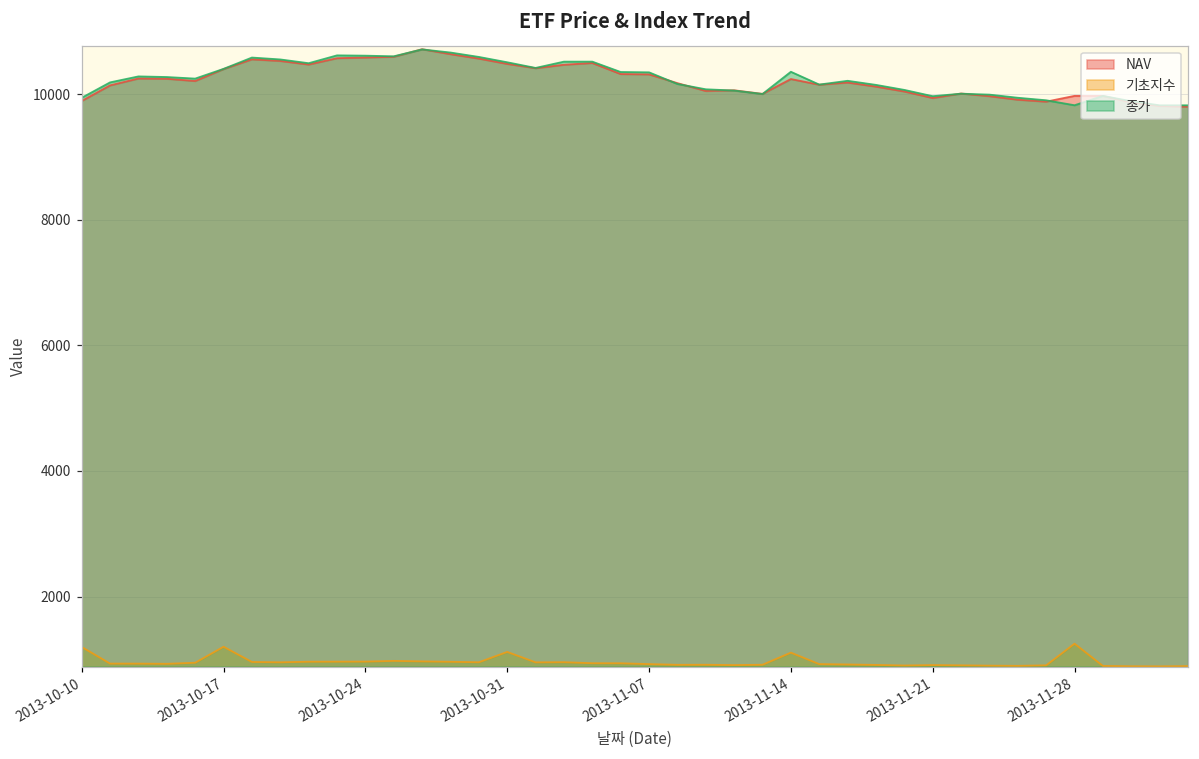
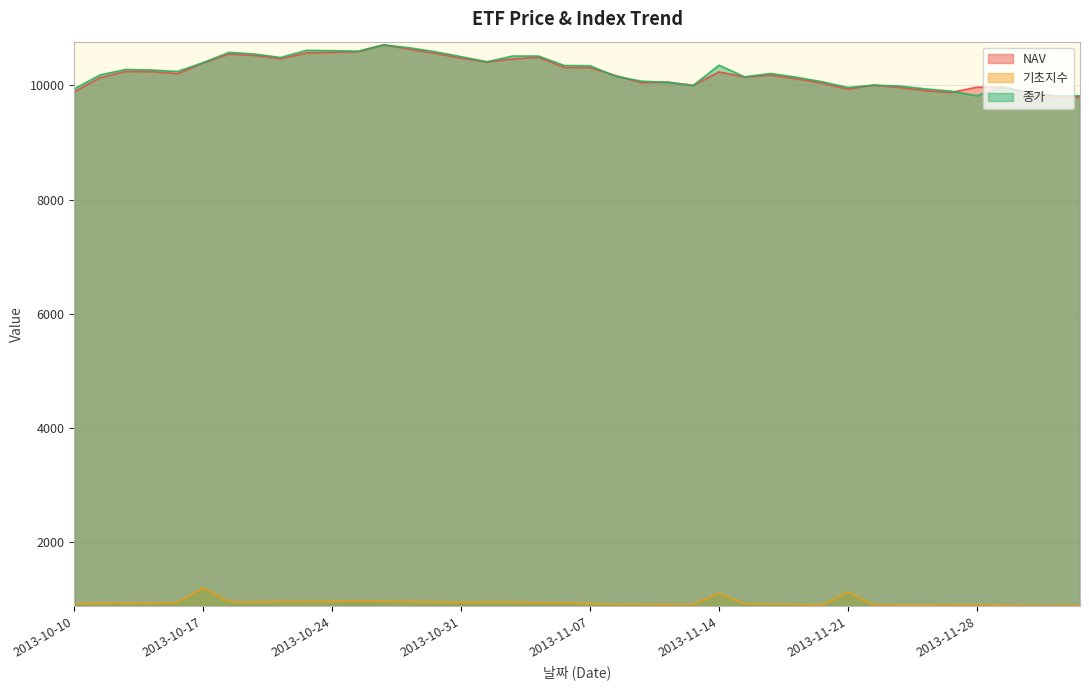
기초지수, 2013-10-10: 1200 -> 900
기초지수, 2013-10-31: 1100 -> 900
기초지수, 2013-11-21: 900 -> 1100
기초지수, 2013-11-28: 1200 -> 900
